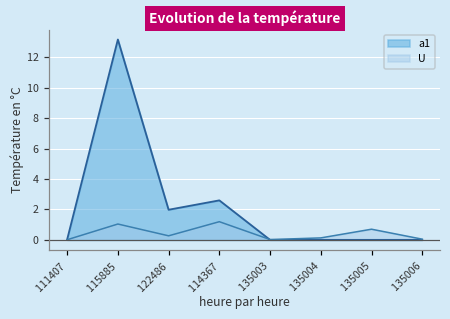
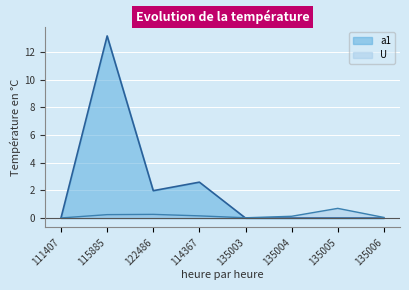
U, 115885: 1.0 -> 0.2
U, 114367: 1.2 -> 0.2
